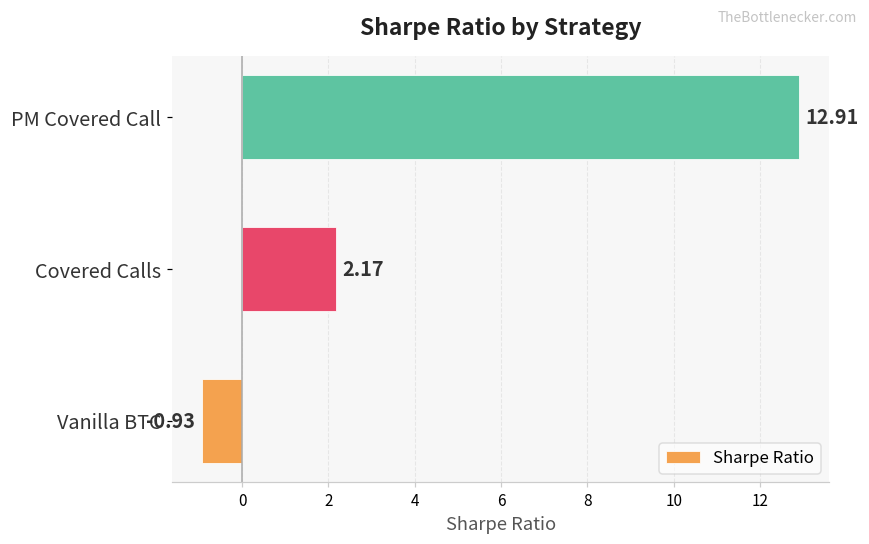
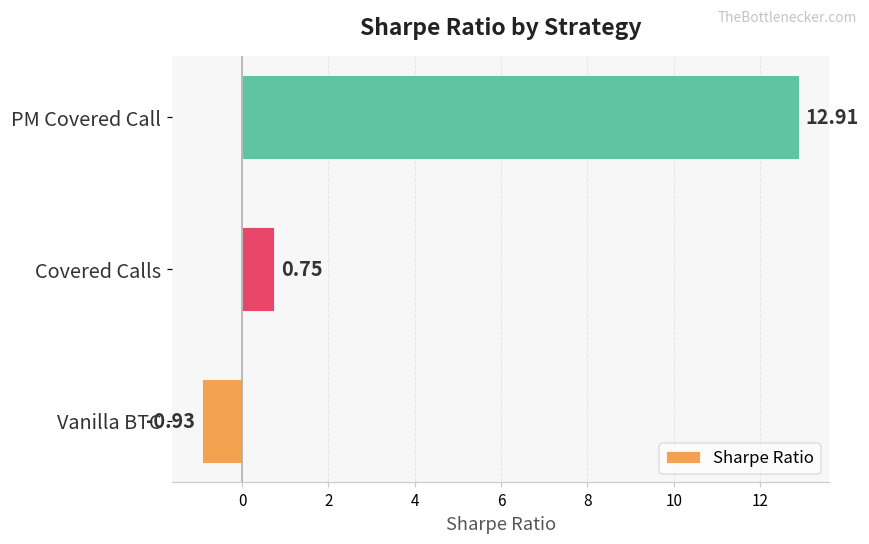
Covered Calls: 2.17 -> 0.75
